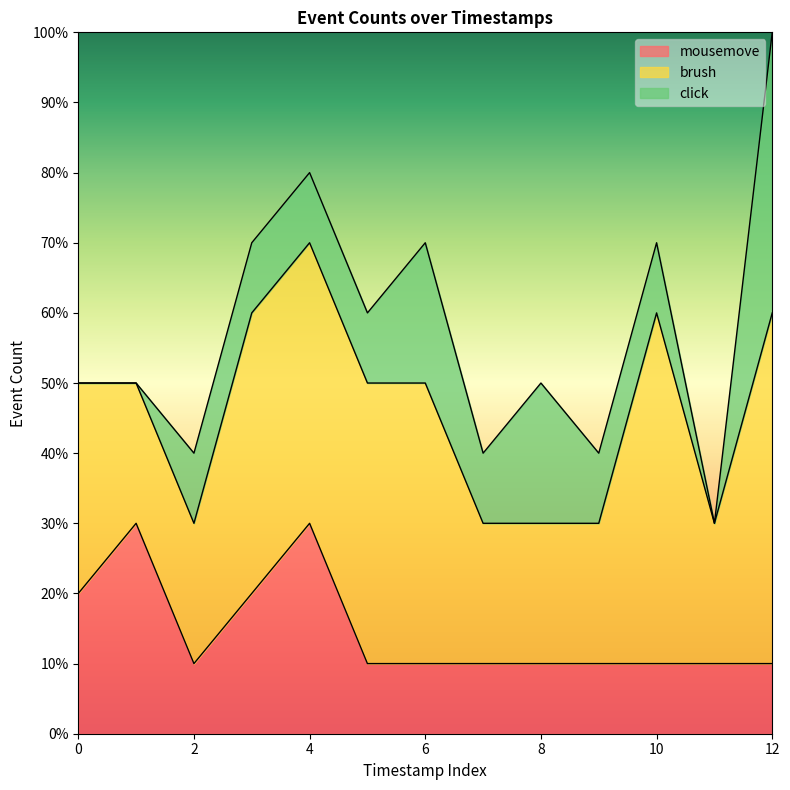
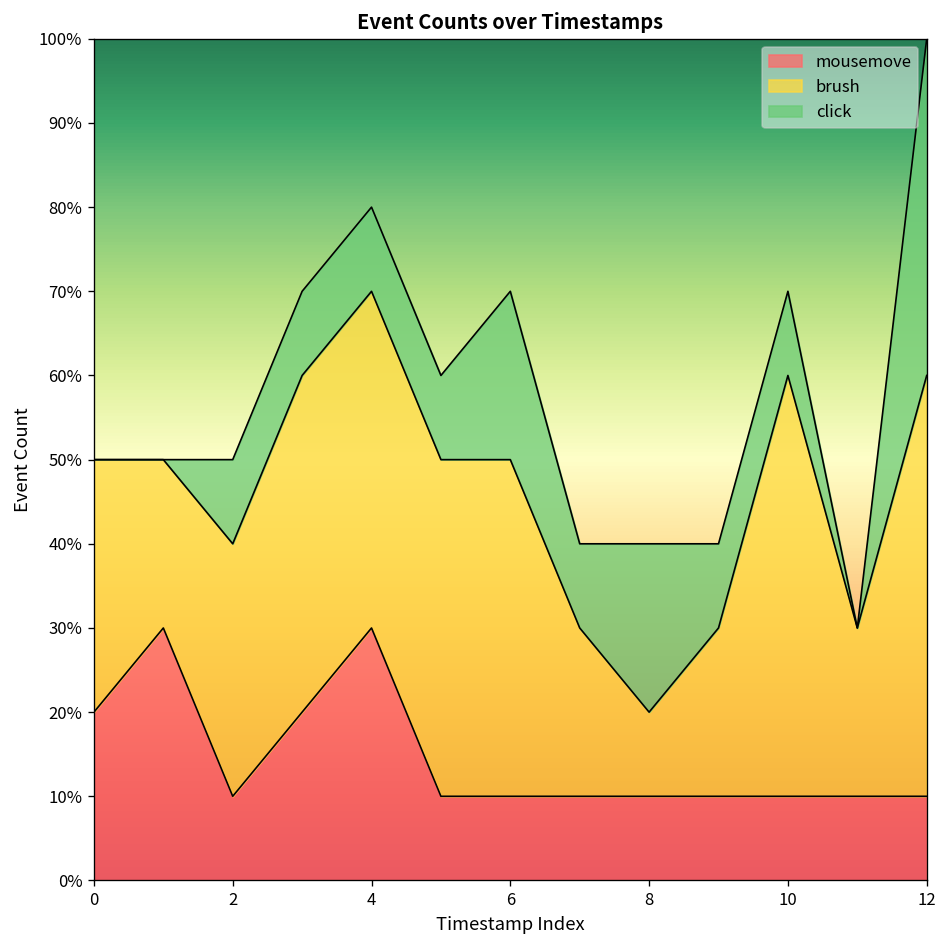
brush, 2: 20% -> 30%
brush, 8: 20% -> 10%
